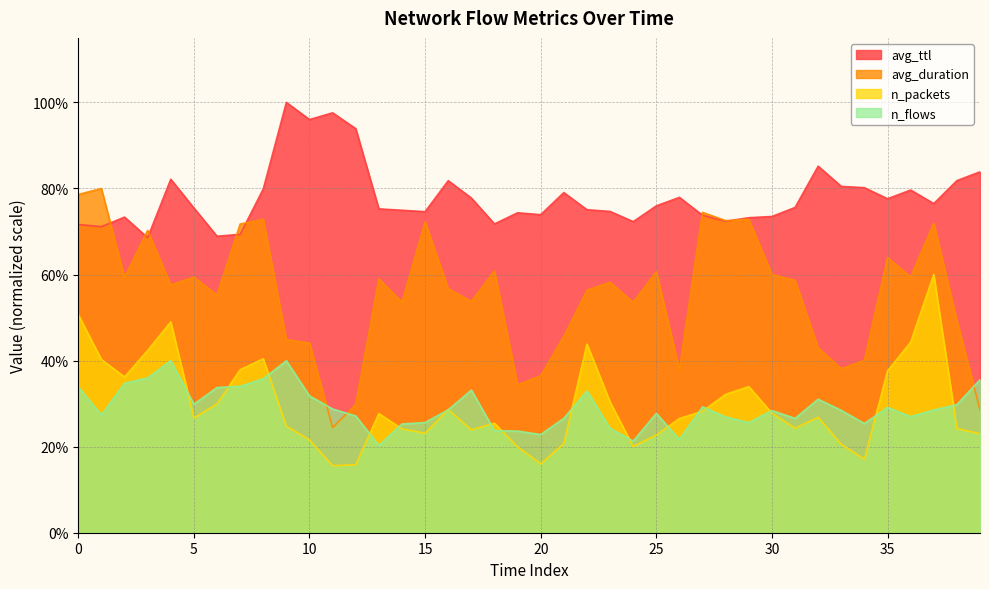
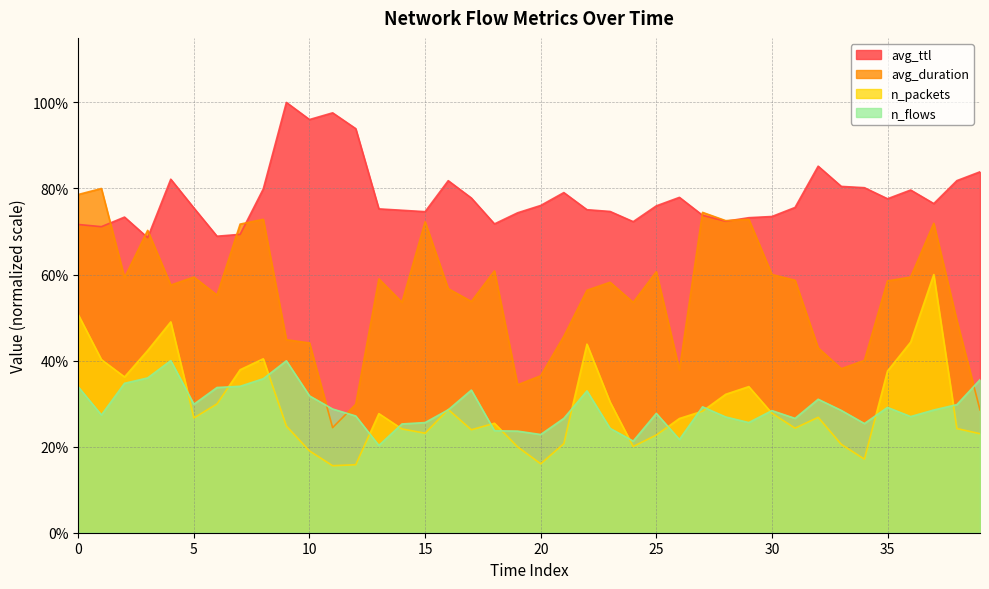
n_packets, 10: 22% -> 19%
avg_ttl, 20: 74% -> 76%
avg_duration, 35: 64% -> 59%
